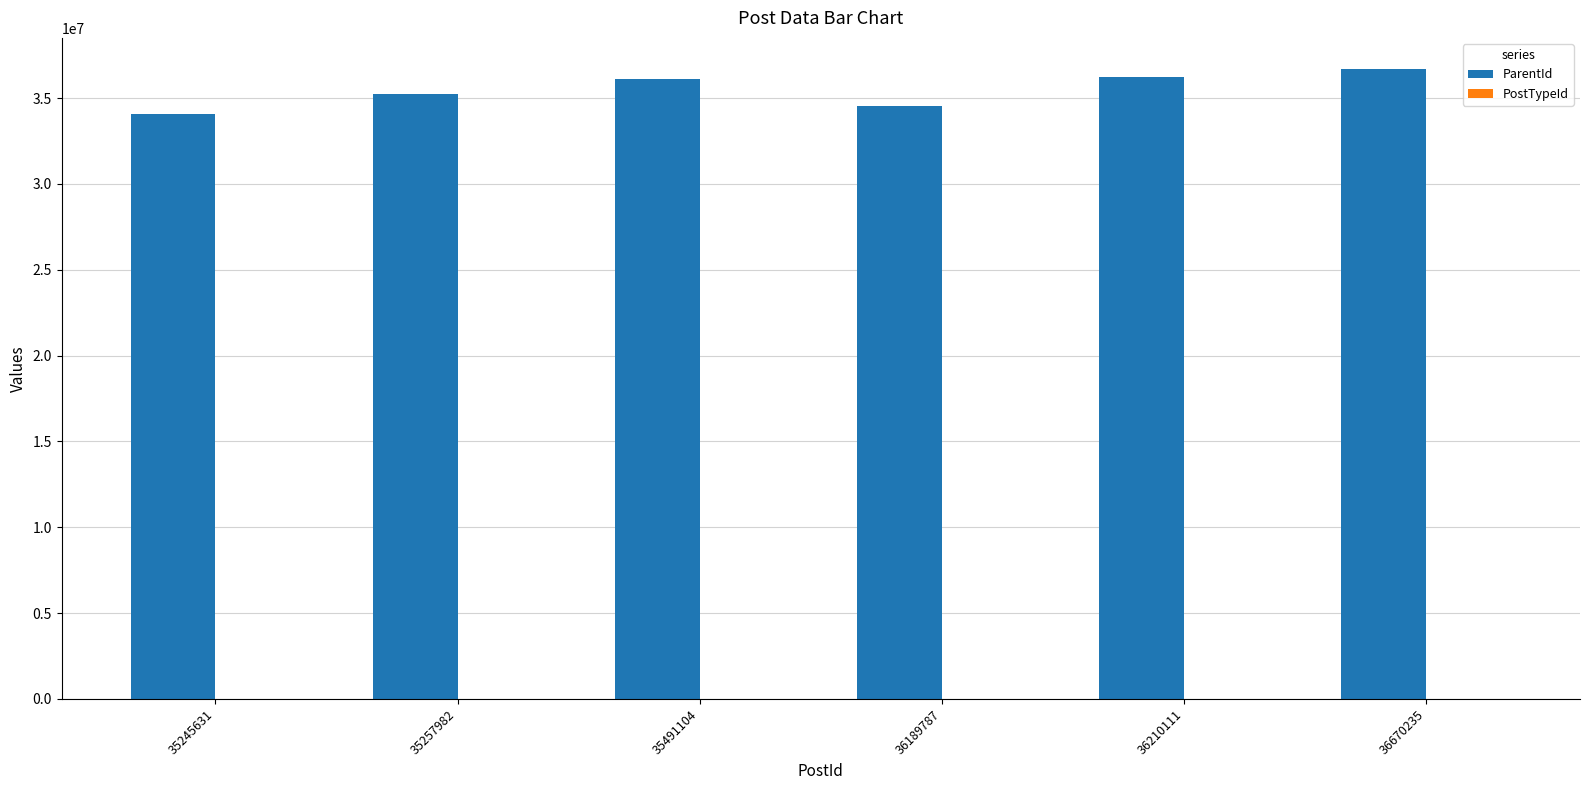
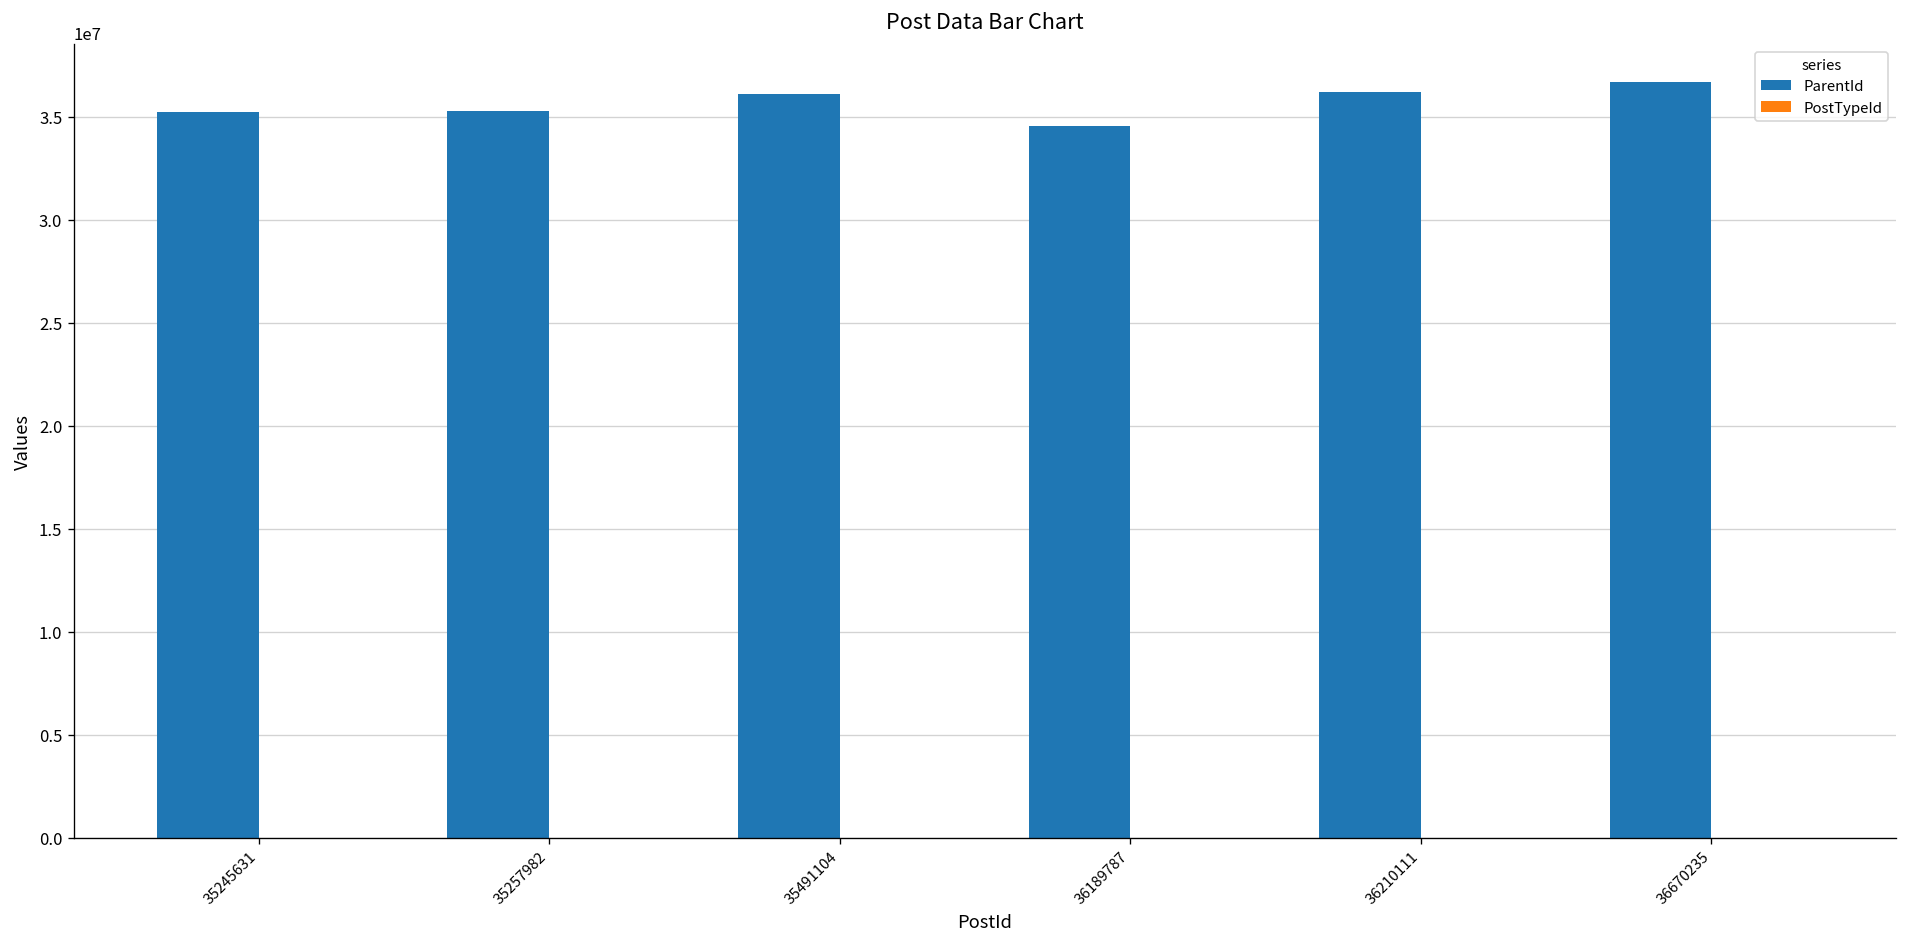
ParentId, 35245631: 34100000 -> 35200000
